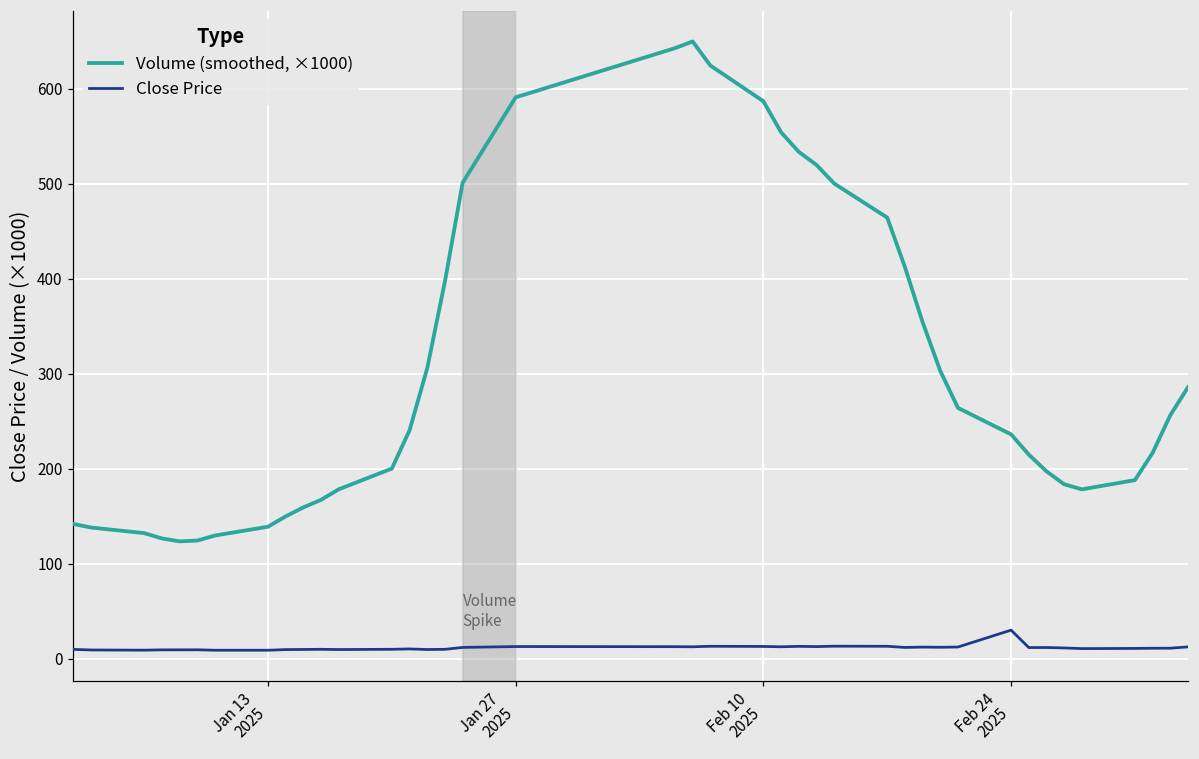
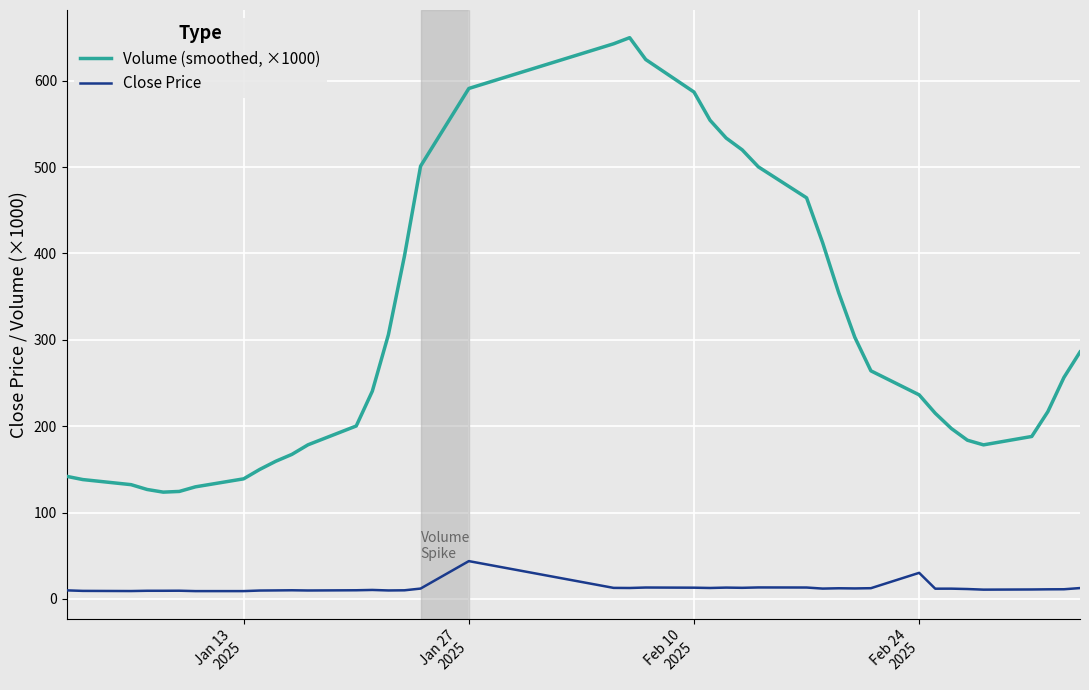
Close Price, Jan 27 2025: 10 -> 40
